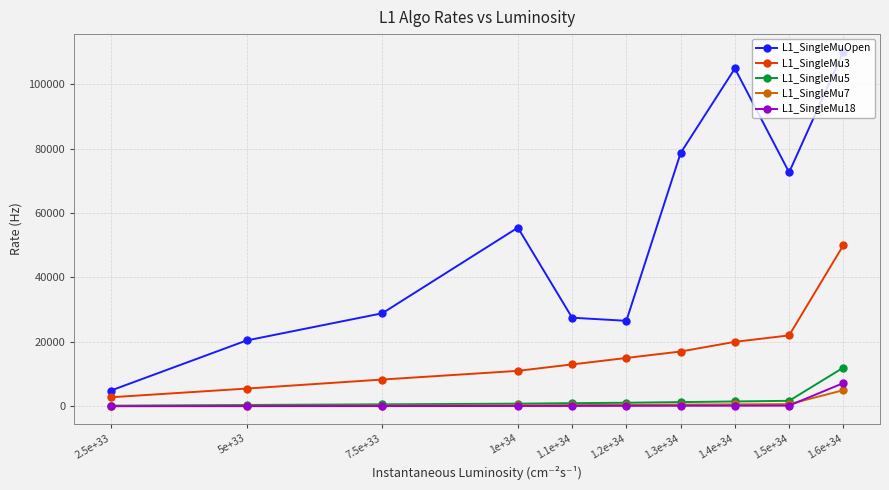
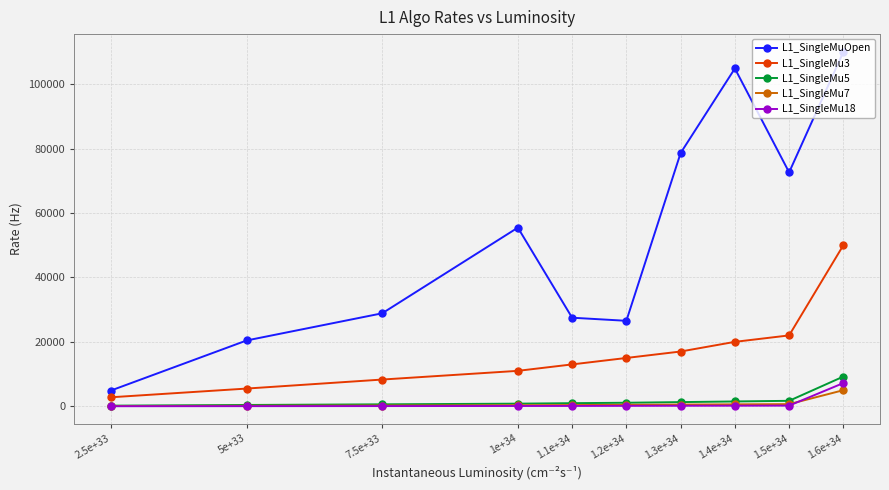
L1_SingleMu5, 1.6e+34: 12000 -> 9000
